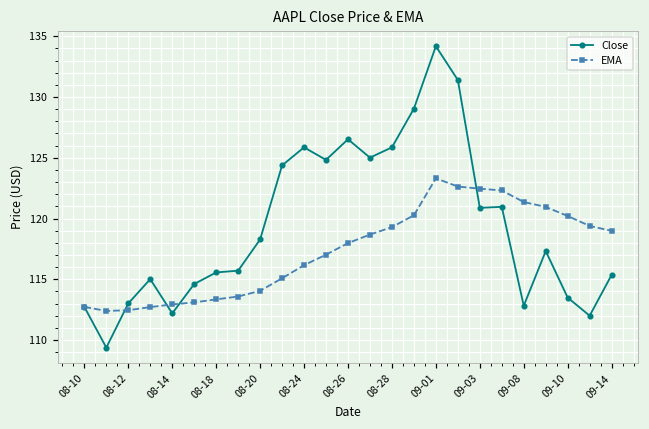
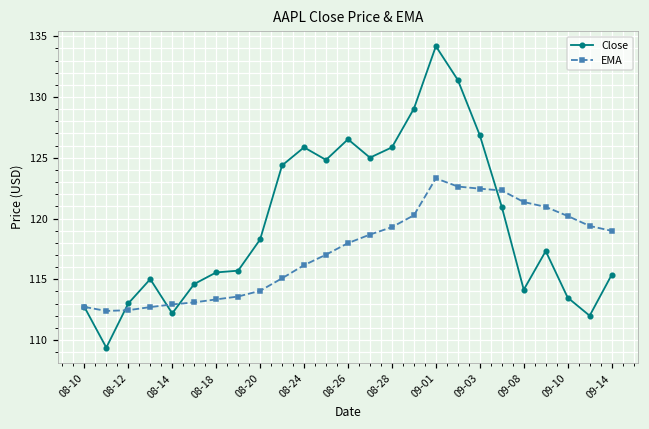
Close, 09-03: 120.9 -> 126.9
Close, 09-08: 112.8 -> 114.1
